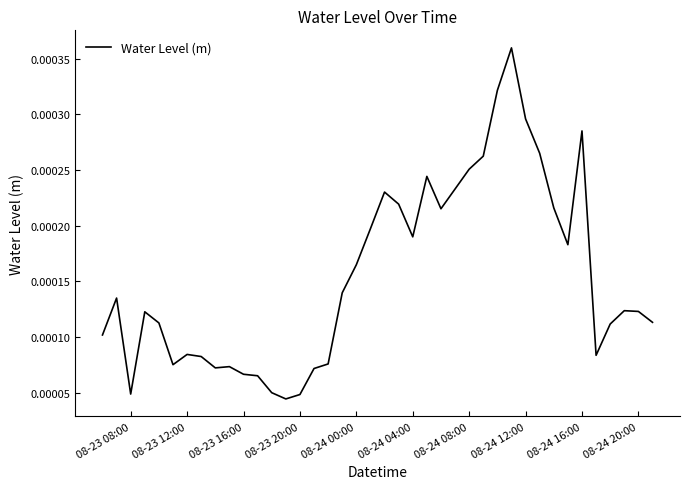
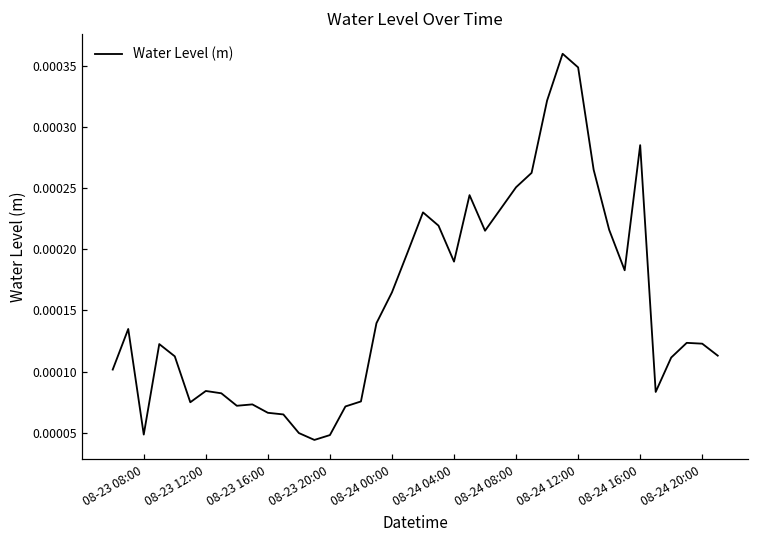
08-24 12:00: 0.000296 -> 0.000349
